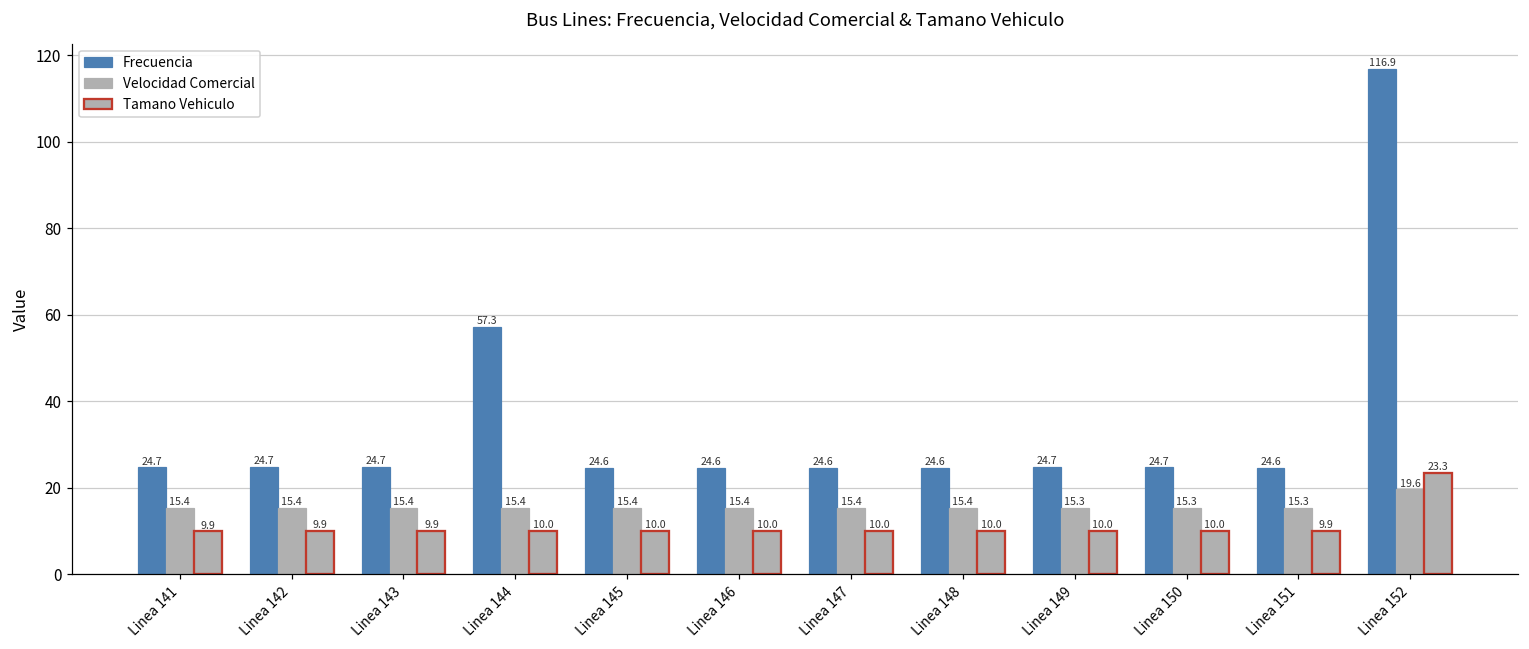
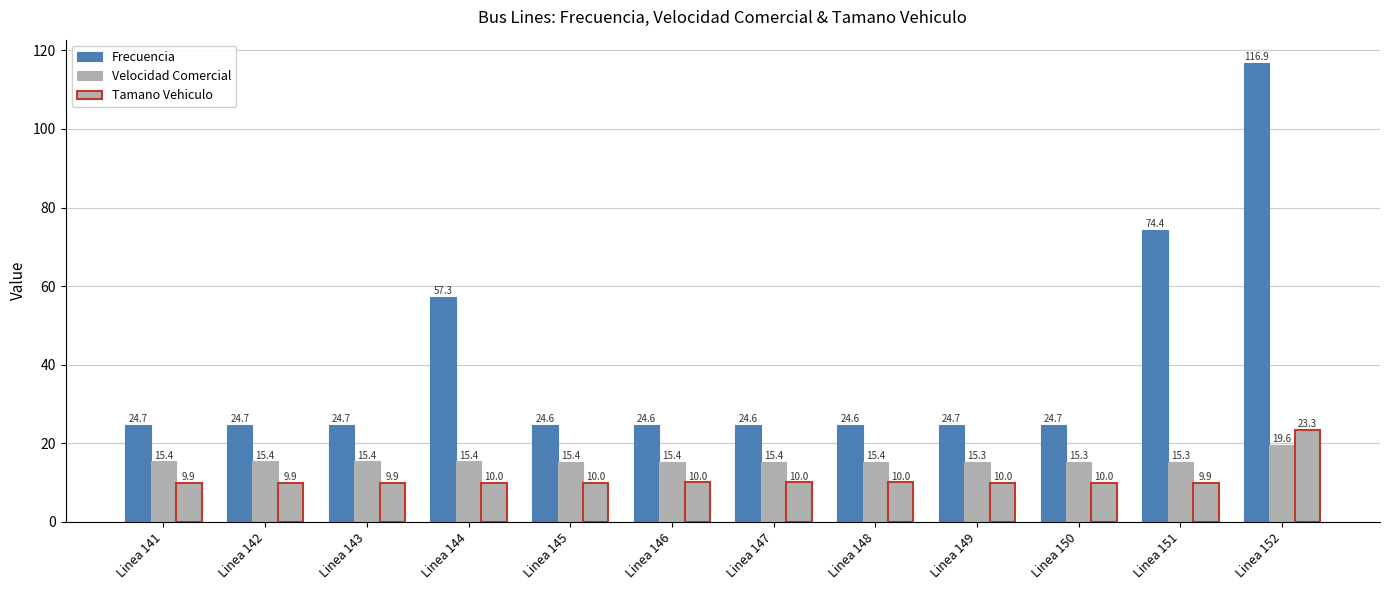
Frecuencia, Linea 151: 24.6 -> 74.4
